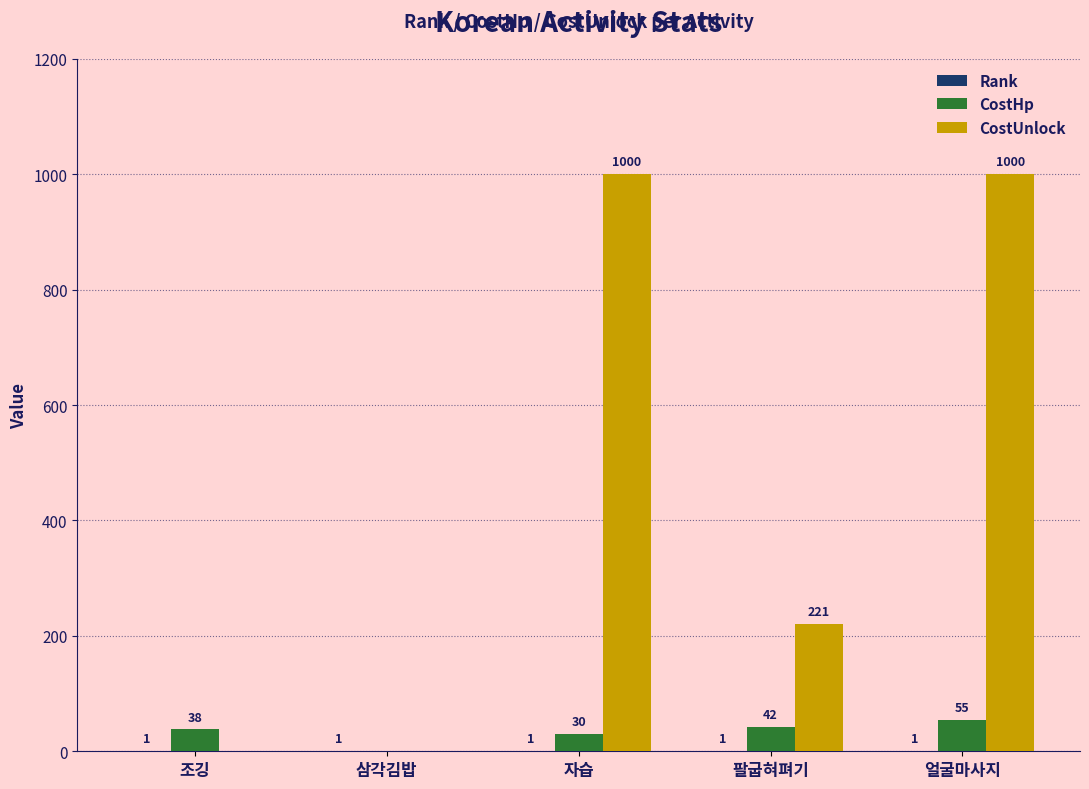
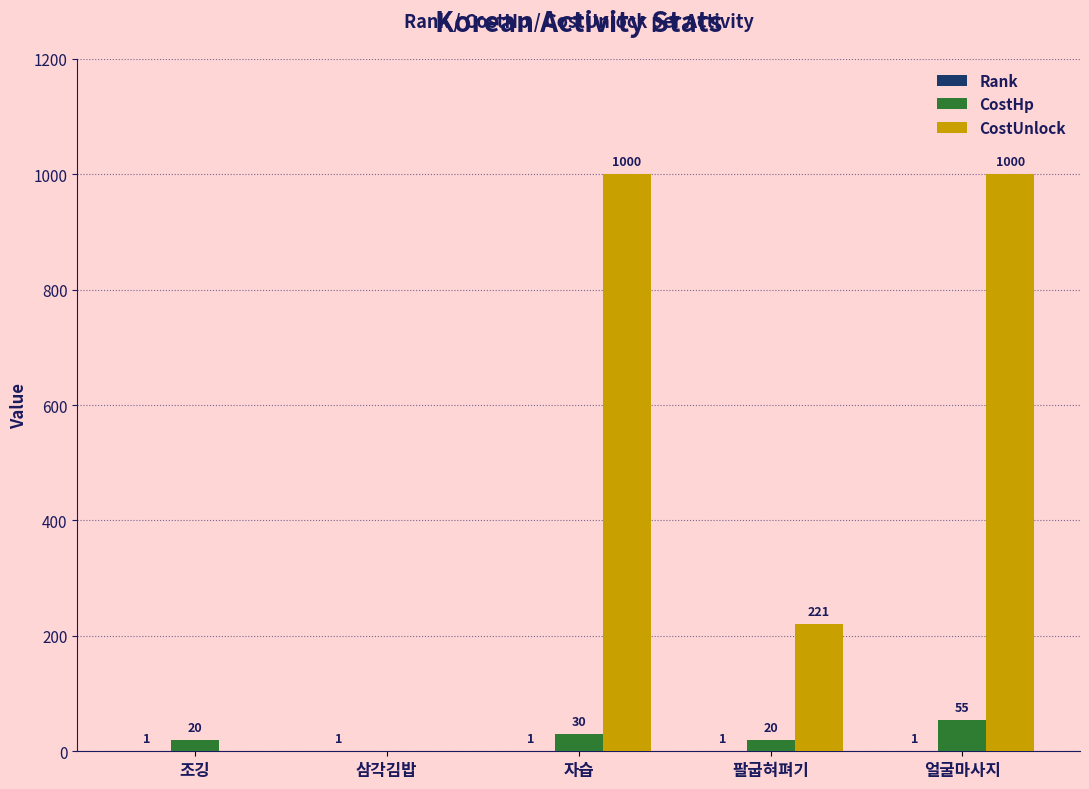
CostHp, 조깅: 38 -> 20
CostHp, 팔굽혀펴기: 42 -> 20
